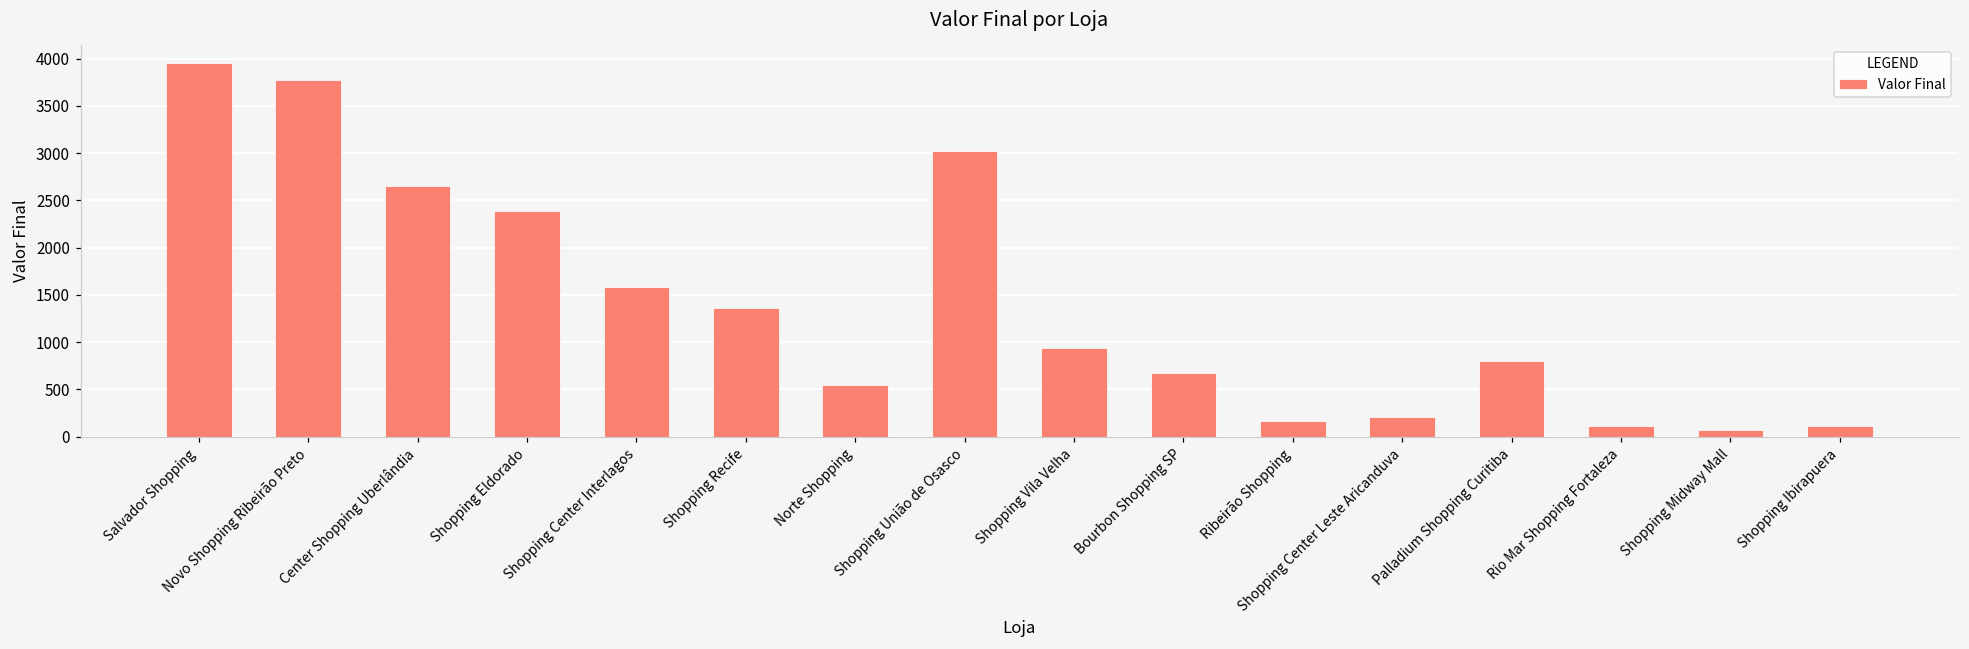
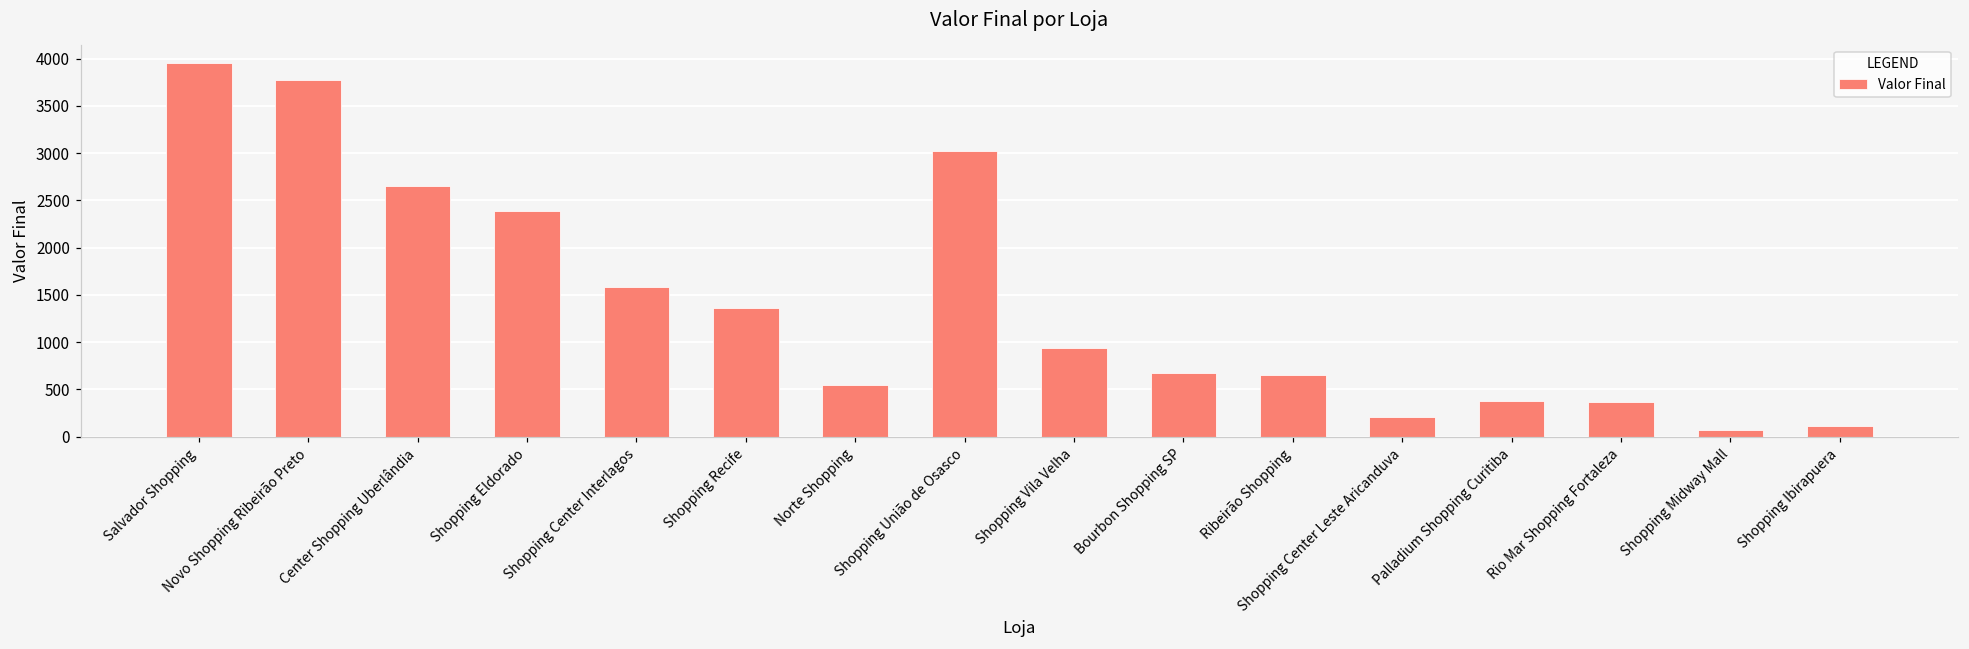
Ribeirão Shopping: 200 -> 700
Palladium Shopping Curitiba: 800 -> 400
Rio Mar Shopping Fortaleza: 100 -> 400
